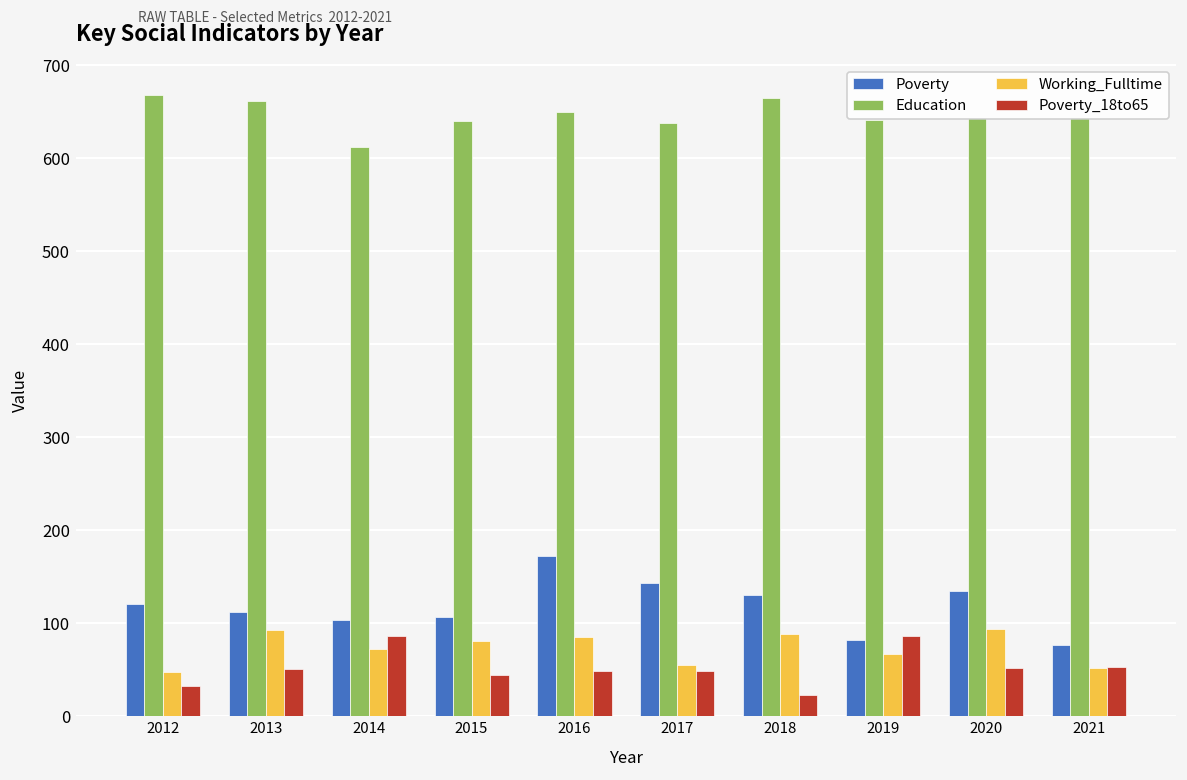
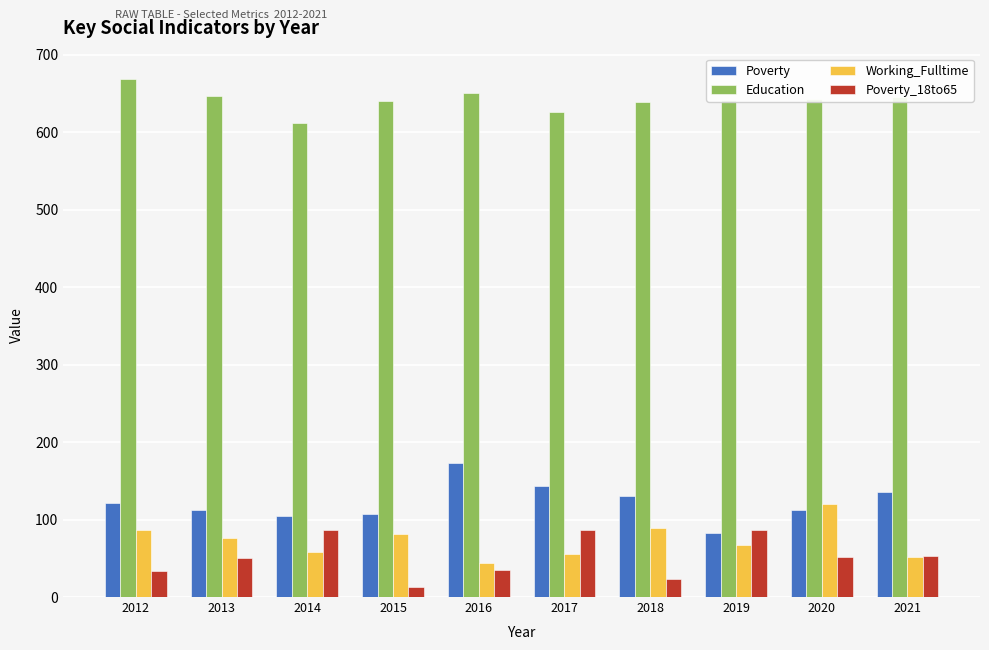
Working_Fulltime, 2012: 50 -> 90
Education, 2013: 660 -> 650
Working_Fulltime, 2013: 90 -> 80
Working_Fulltime, 2014: 70 -> 60
Poverty_18to65, 2015: 50 -> 10
Working_Fulltime, 2016: 90 -> 40
Poverty_18to65, 2016: 50 -> 40
Education, 2017: 640 -> 630
Poverty_18to65, 2017: 50 -> 90
Education, 2018: 670 -> 640
Poverty, 2020: 140 -> 110
Working_Fulltime, 2020: 90 -> 120
Poverty, 2021: 80 -> 140
